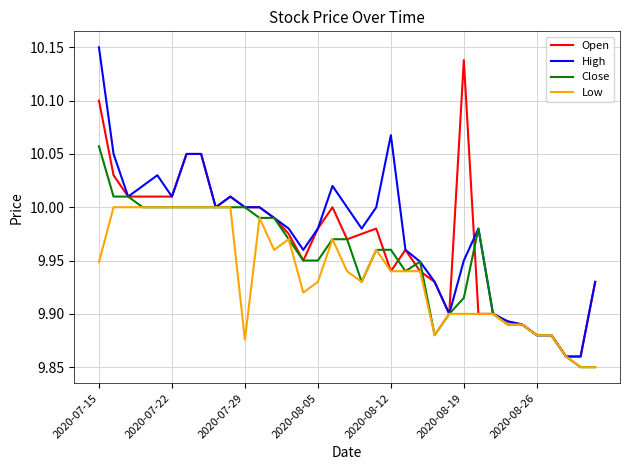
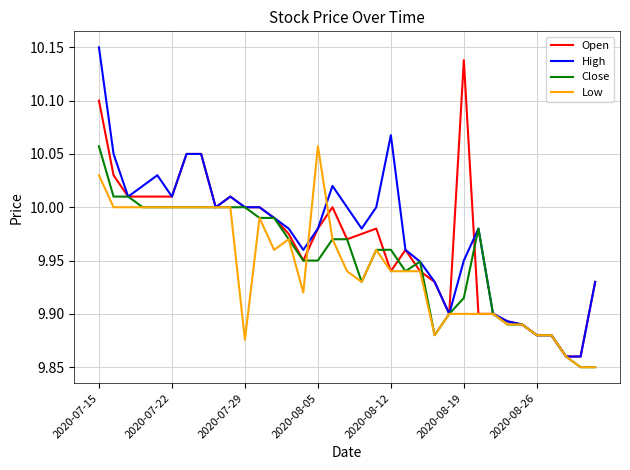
Low, 2020-07-15: 9.949 -> 10.030
Low, 2020-08-05: 9.930 -> 10.057
